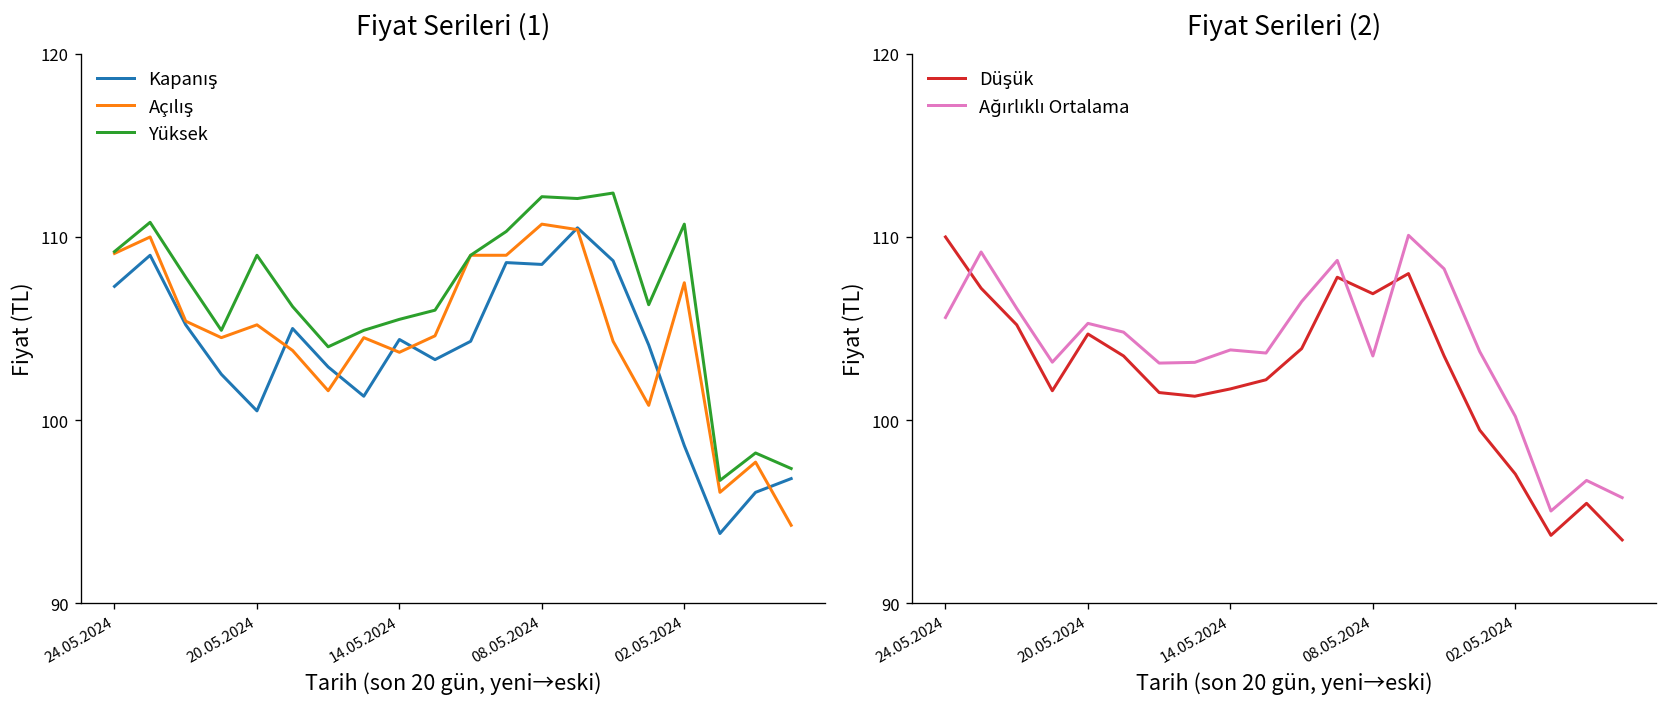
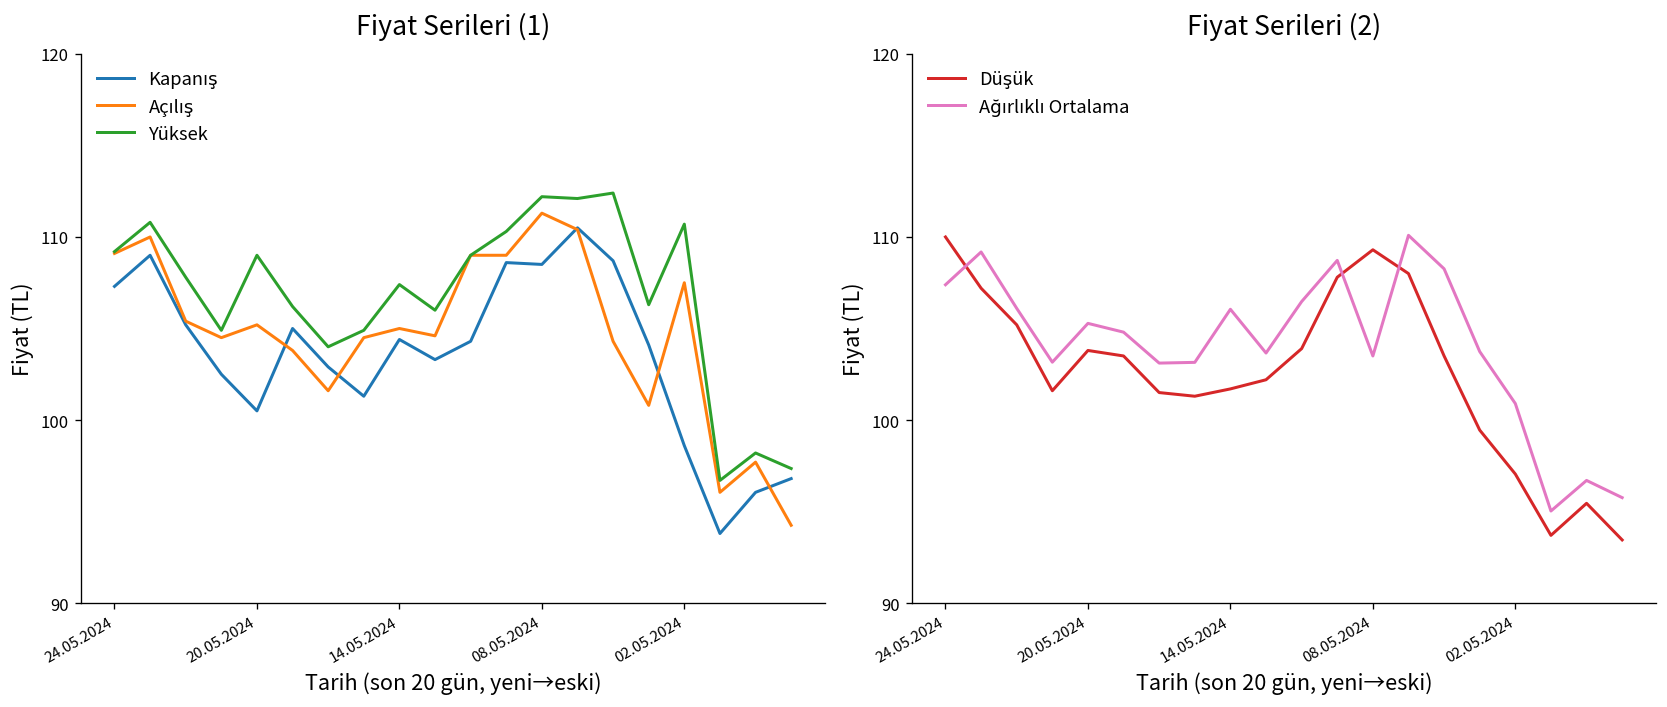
Fiyat Serileri (1), Açılış, 14.05.2024: 103.7 -> 105.0
Fiyat Serileri (1), Yüksek, 14.05.2024: 105.5 -> 107.4
Fiyat Serileri (1), Açılış, 08.05.2024: 110.7 -> 111.3
Fiyat Serileri (2), Ağırlıklı Ortalama, 24.05.2024: 105.6 -> 107.4
Fiyat Serileri (2), Düşük, 20.05.2024: 104.7 -> 103.8
Fiyat Serileri (2), Ağırlıklı Ortalama, 14.05.2024: 103.8 -> 106.1
Fiyat Serileri (2), Düşük, 08.05.2024: 106.9 -> 109.3
Fiyat Serileri (2), Ağırlıklı Ortalama, 02.05.2024: 100.2 -> 100.9
